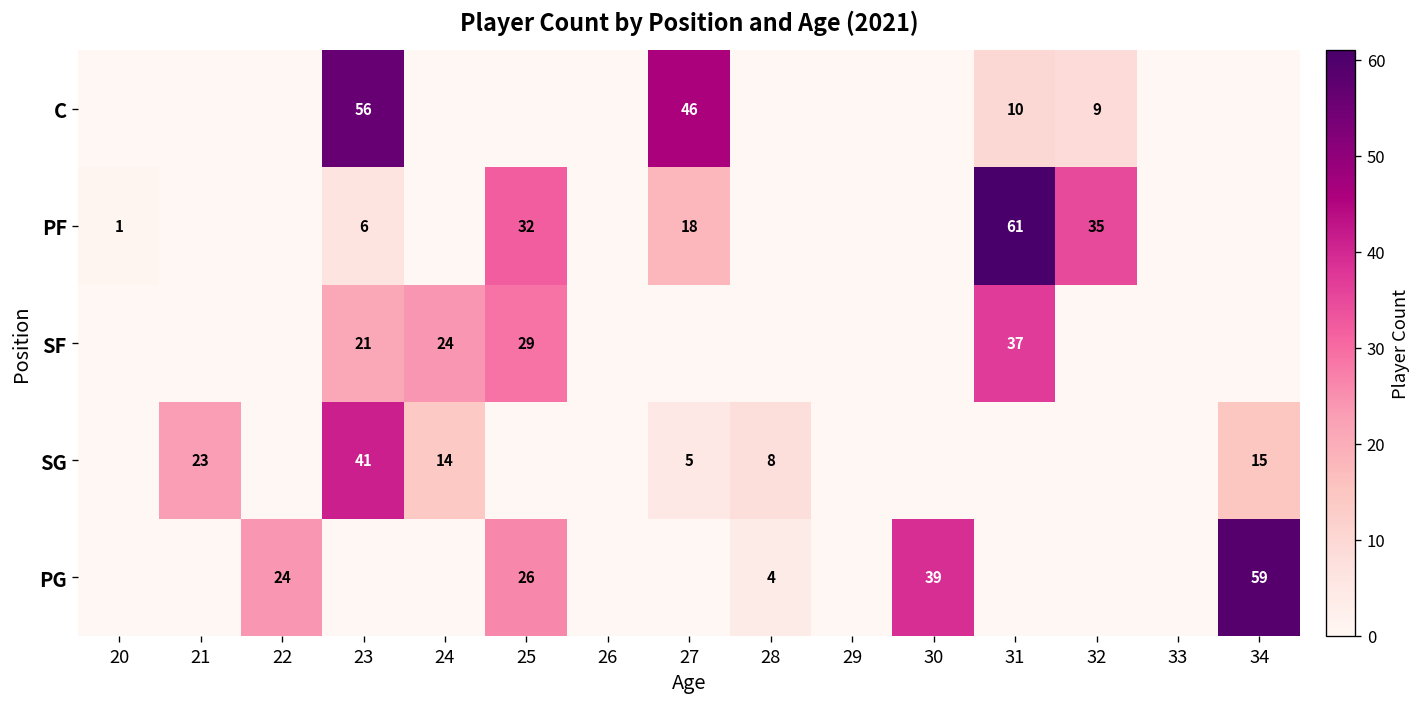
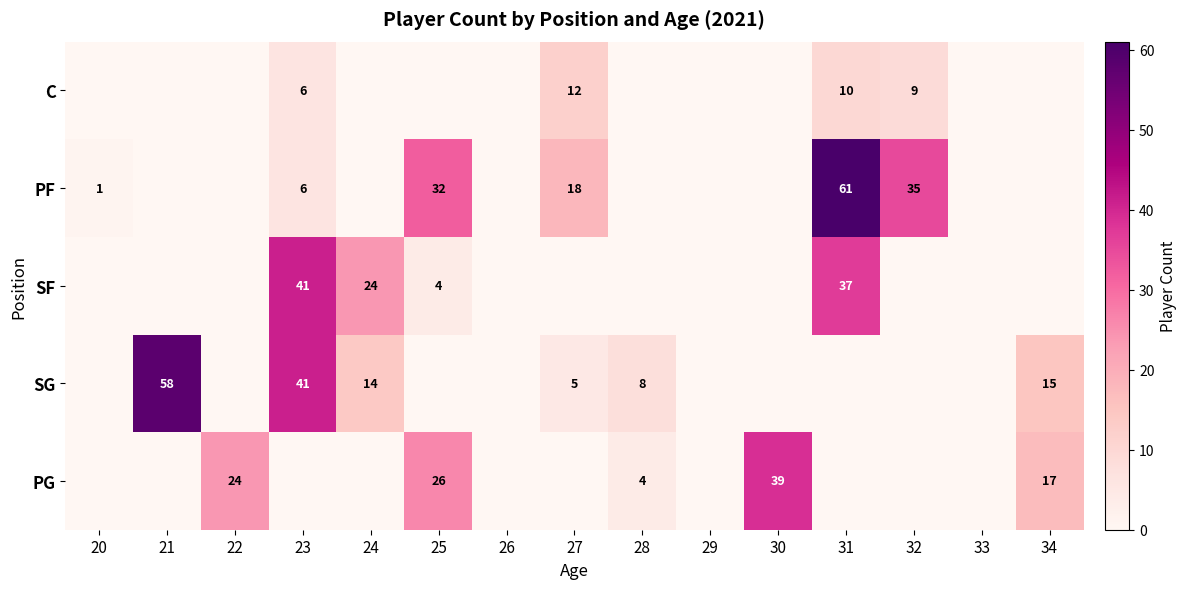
C, 23: 56 -> 6
C, 27: 46 -> 12
SF, 23: 21 -> 41
SF, 25: 29 -> 4
SG, 21: 23 -> 58
PG, 34: 59 -> 17
